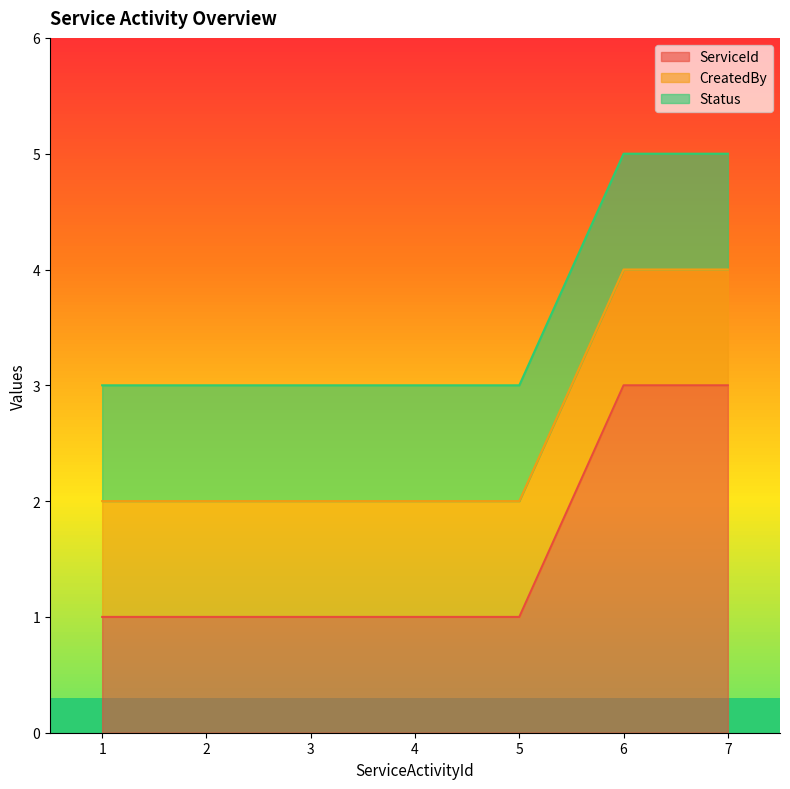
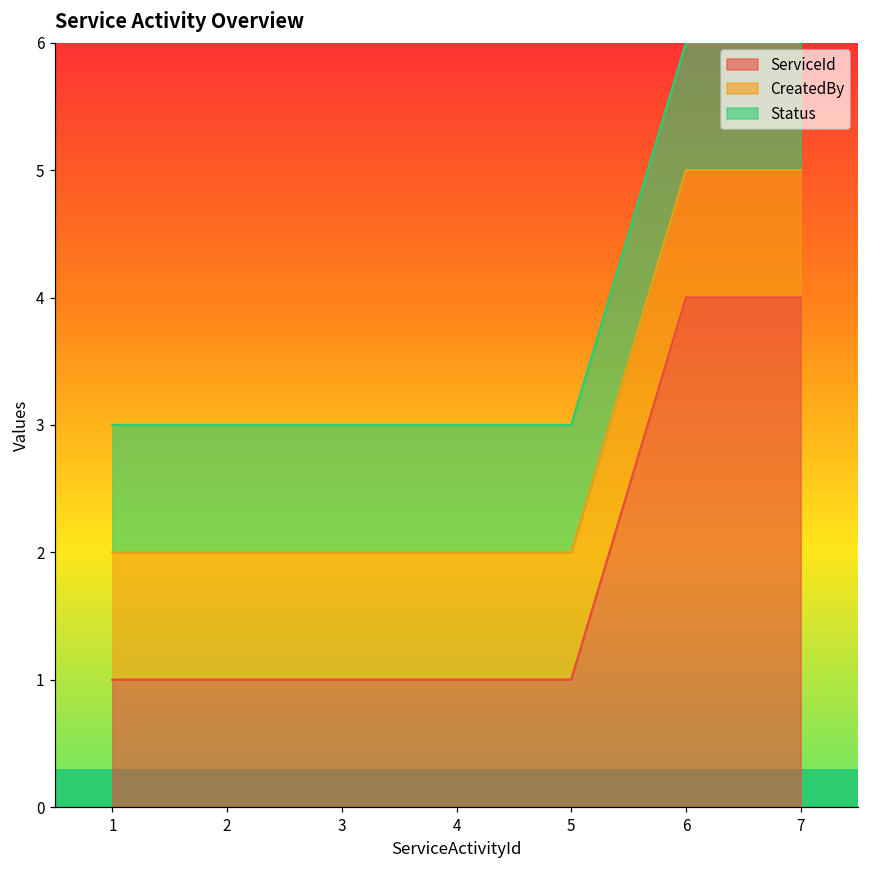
ServiceId, 6: 3 -> 4
ServiceId, 7: 3 -> 4
